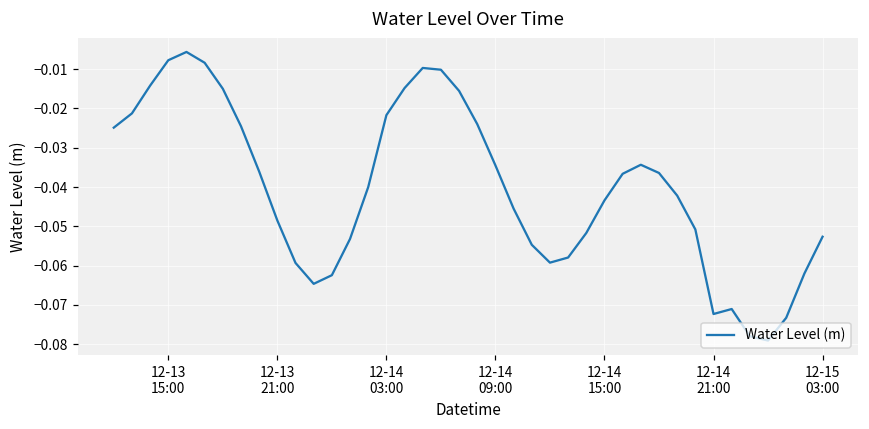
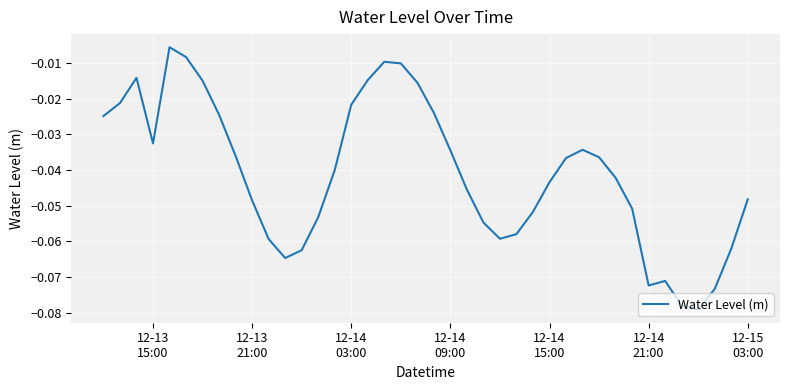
12-13 15:00: -0.008 -> -0.033
12-15 03:00: -0.053 -> -0.048
